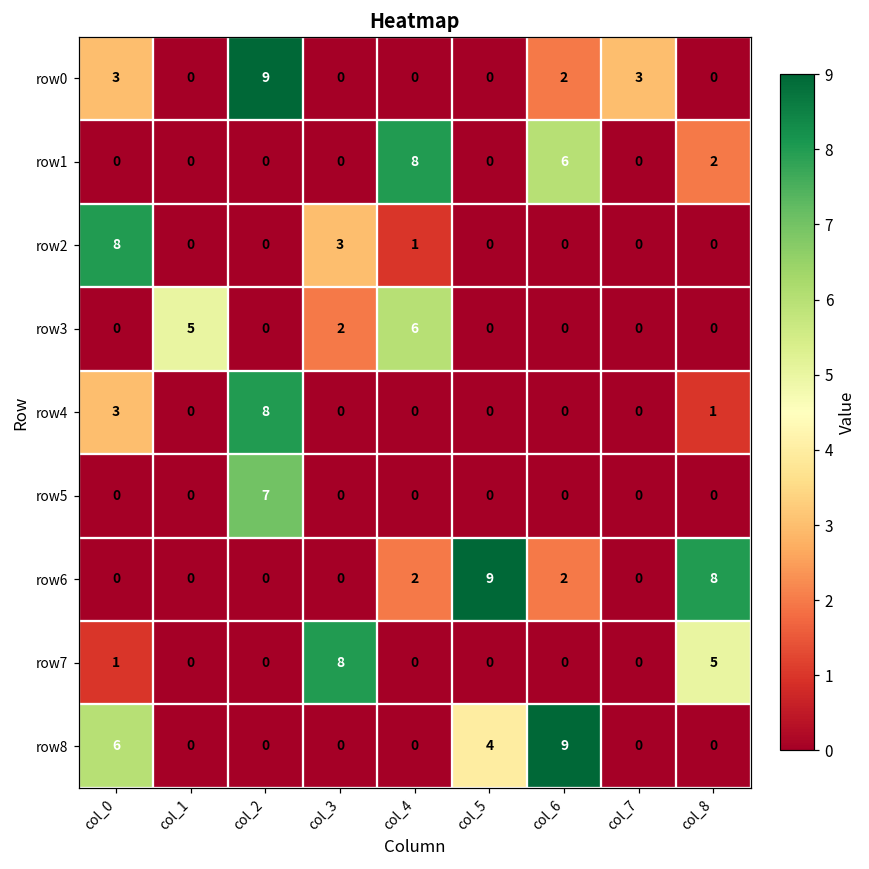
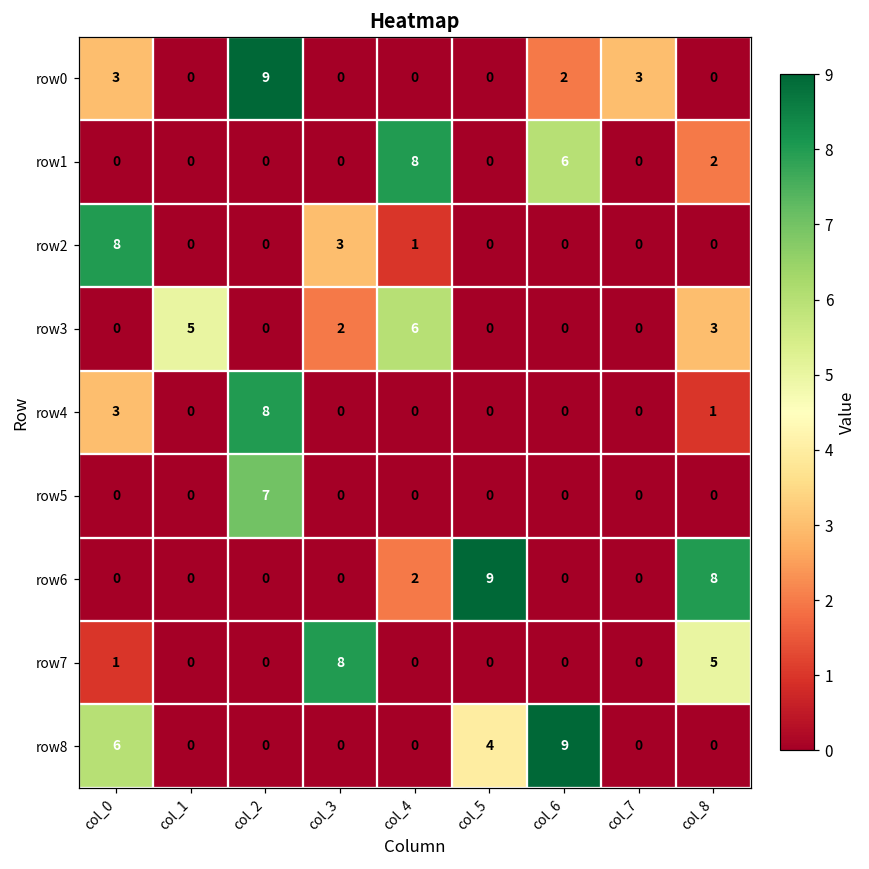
row3, col_8: 0 -> 3
row6, col_6: 2 -> 0
